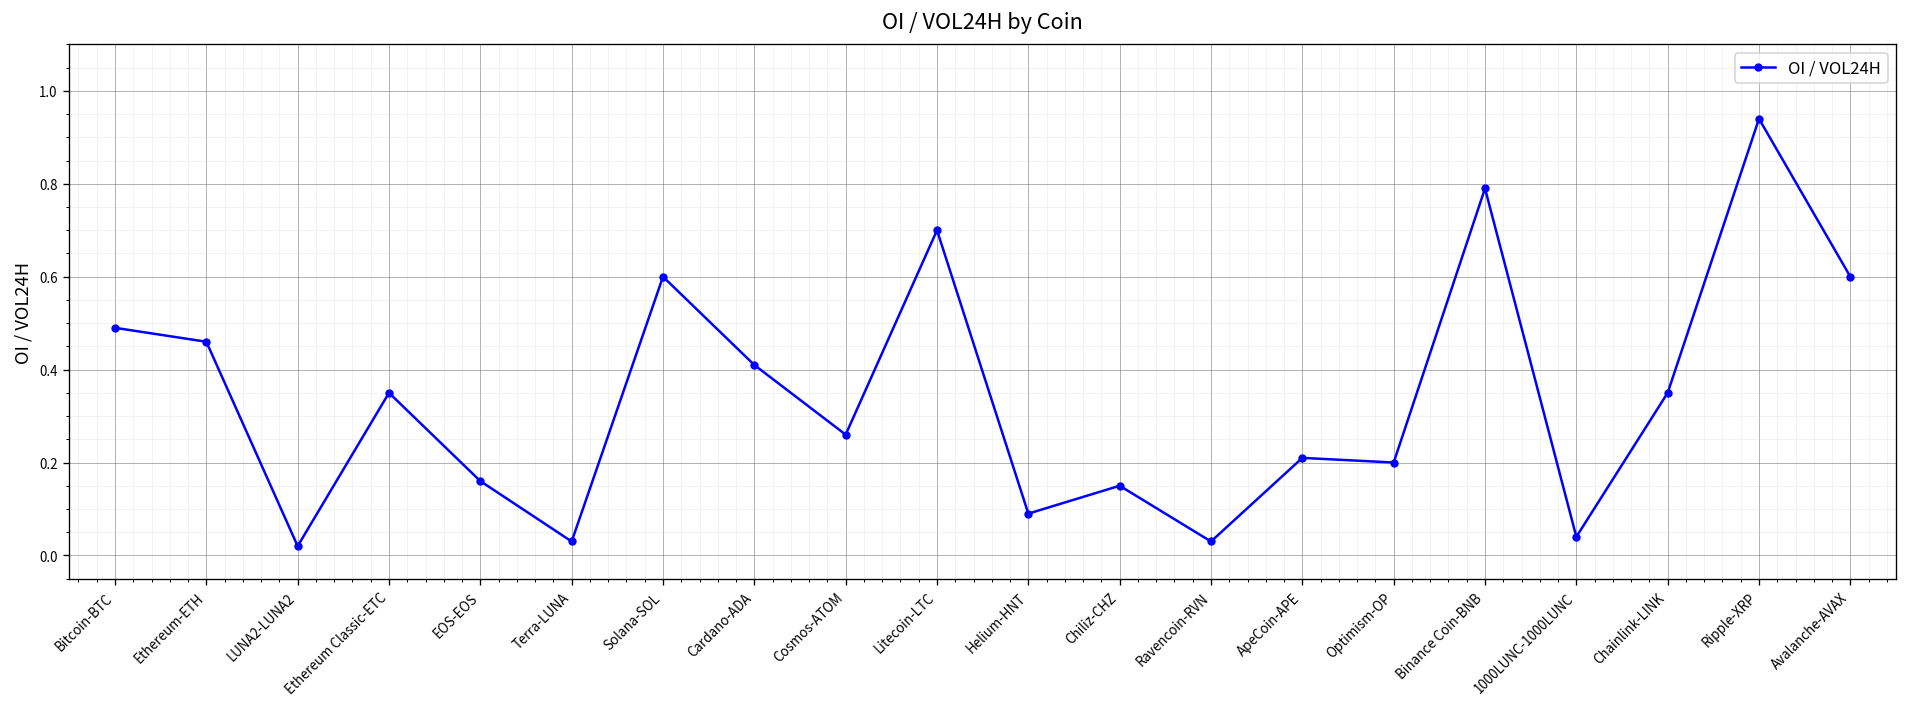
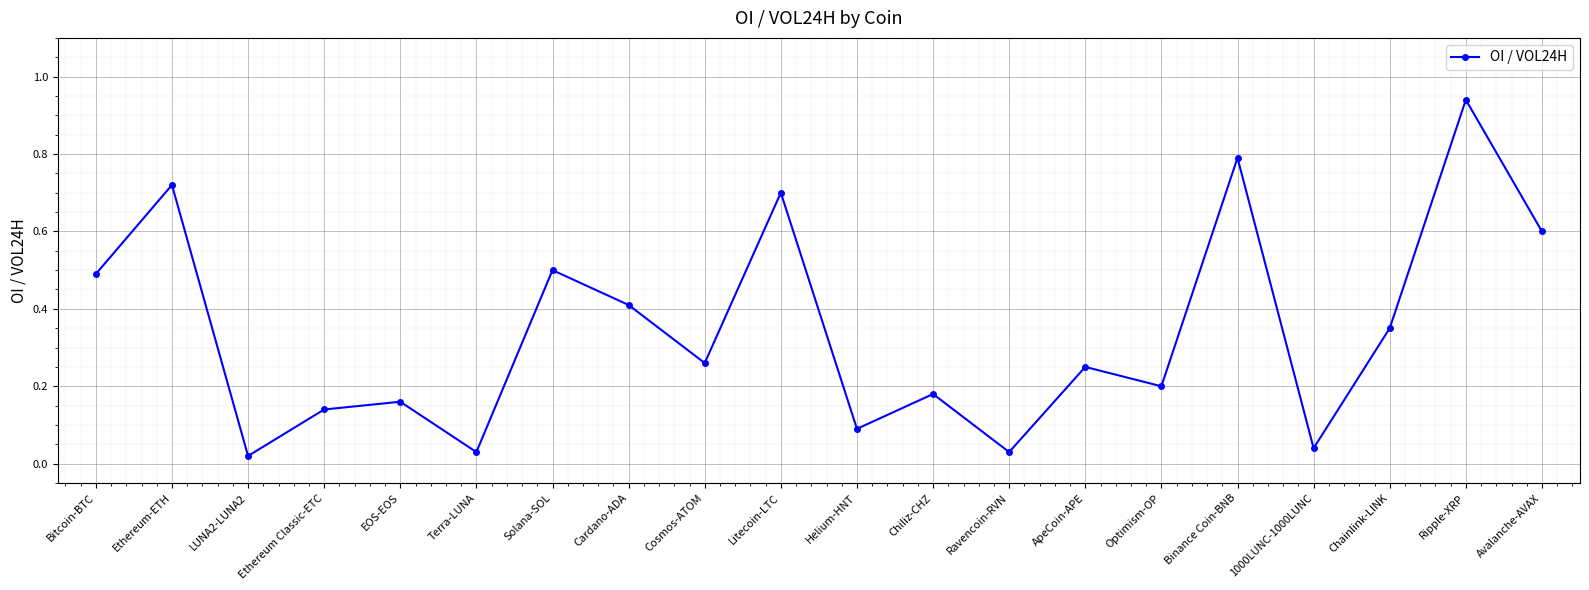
Ethereum-ETH: 0.46 -> 0.72
Ethereum Classic-ETC: 0.35 -> 0.14
Solana-SOL: 0.6 -> 0.5
Chiliz-CHZ: 0.15 -> 0.18
ApeCoin-APE: 0.21 -> 0.25
